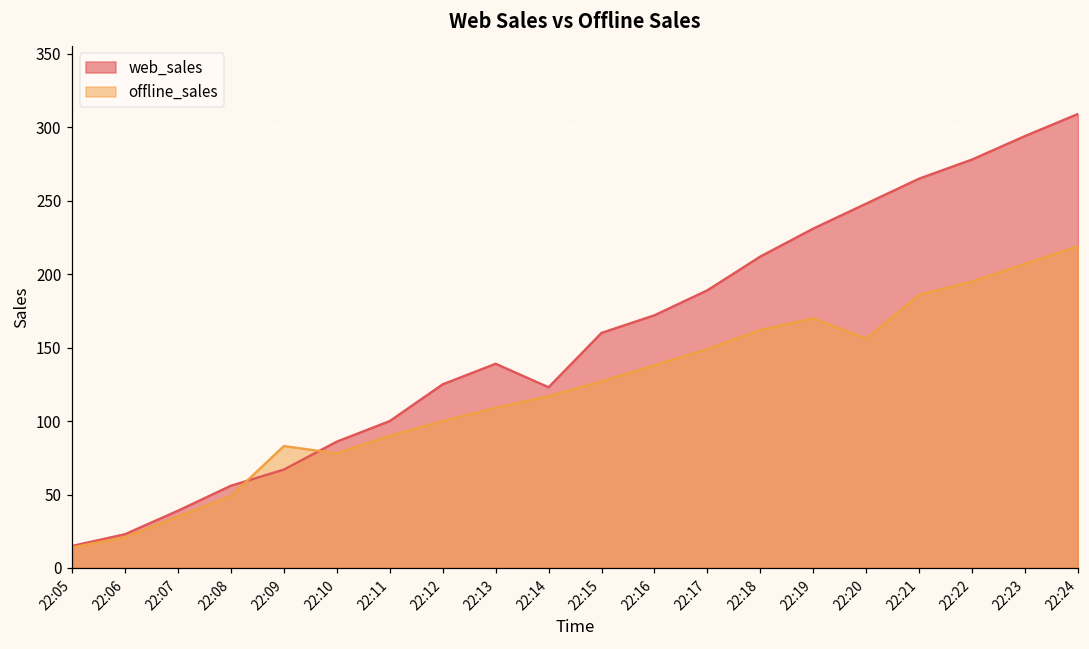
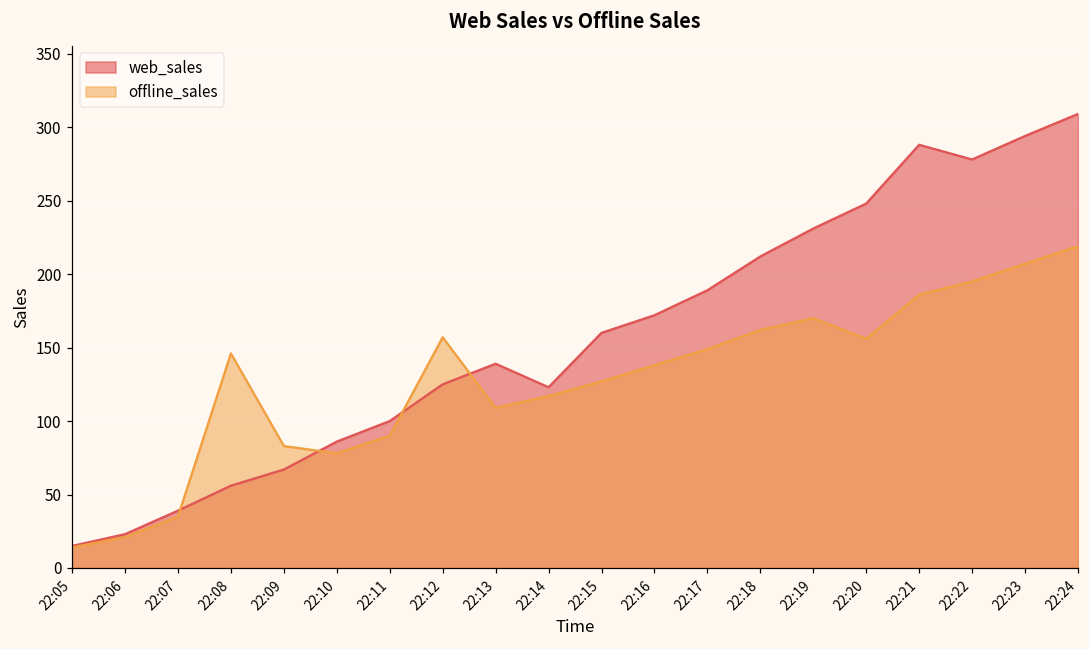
offline_sales, 22:08: 49 -> 146
offline_sales, 22:12: 100 -> 157
web_sales, 22:21: 265 -> 288
